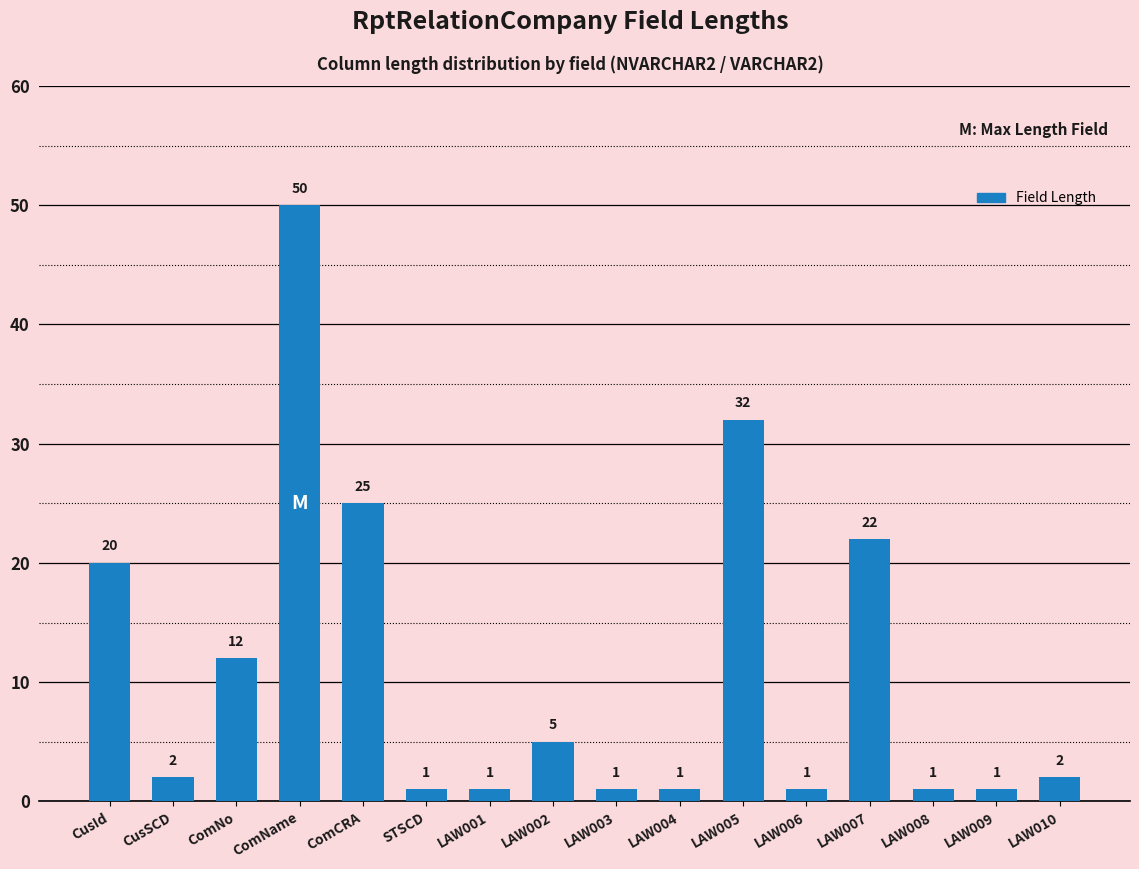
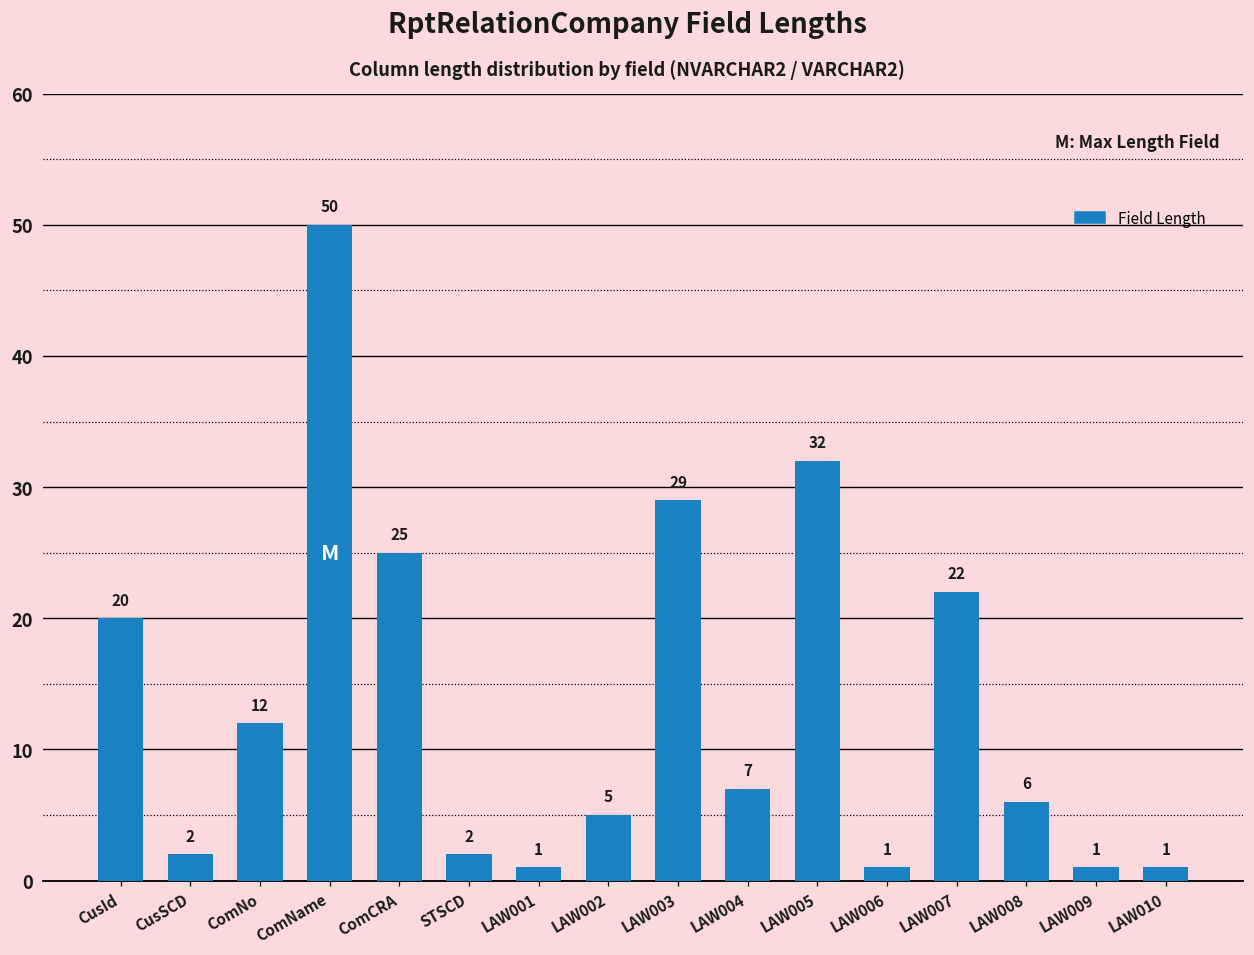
STSCD: 1 -> 2
LAW003: 1 -> 29
LAW004: 1 -> 7
LAW008: 1 -> 6
LAW010: 2 -> 1
